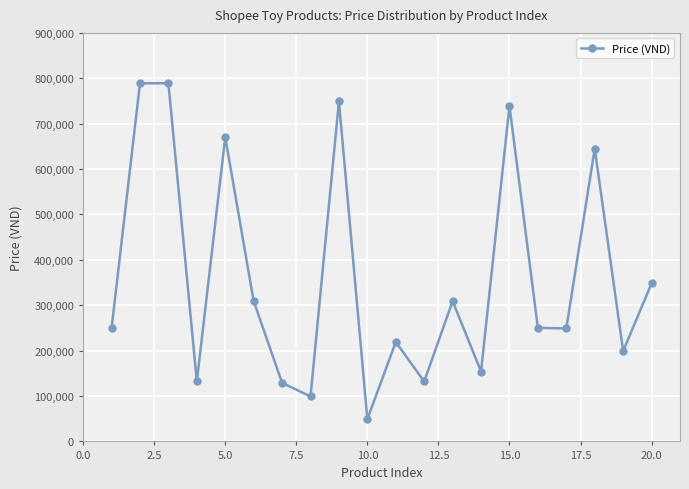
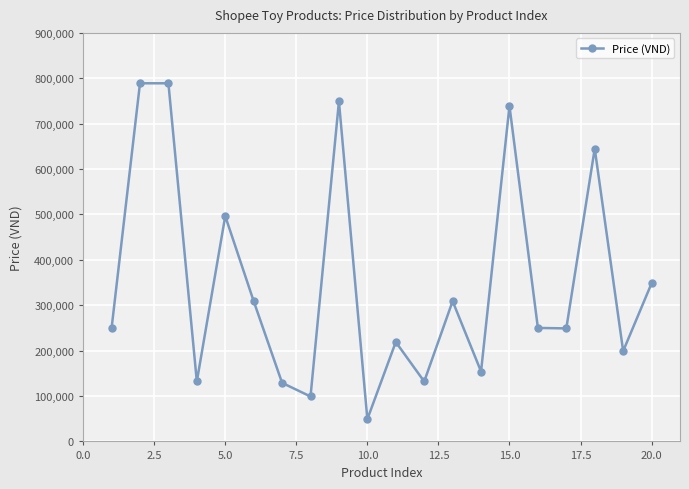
5.0: 670,000 -> 500,000
